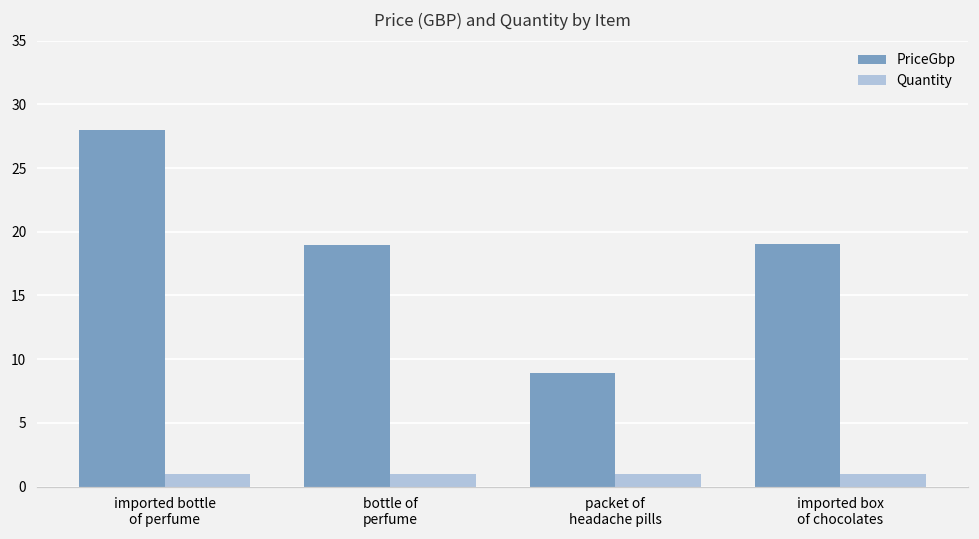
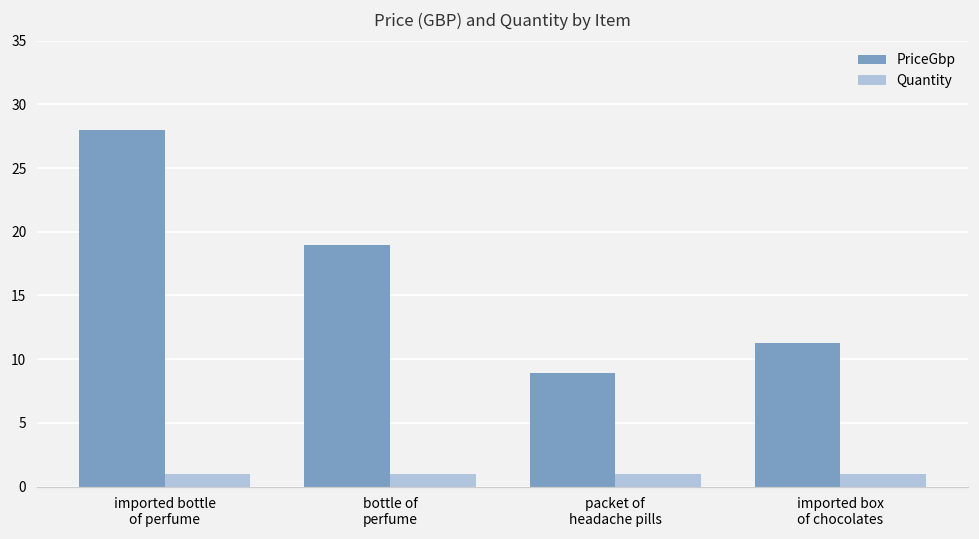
PriceGbp, imported box of chocolates: 19.0 -> 11.3
